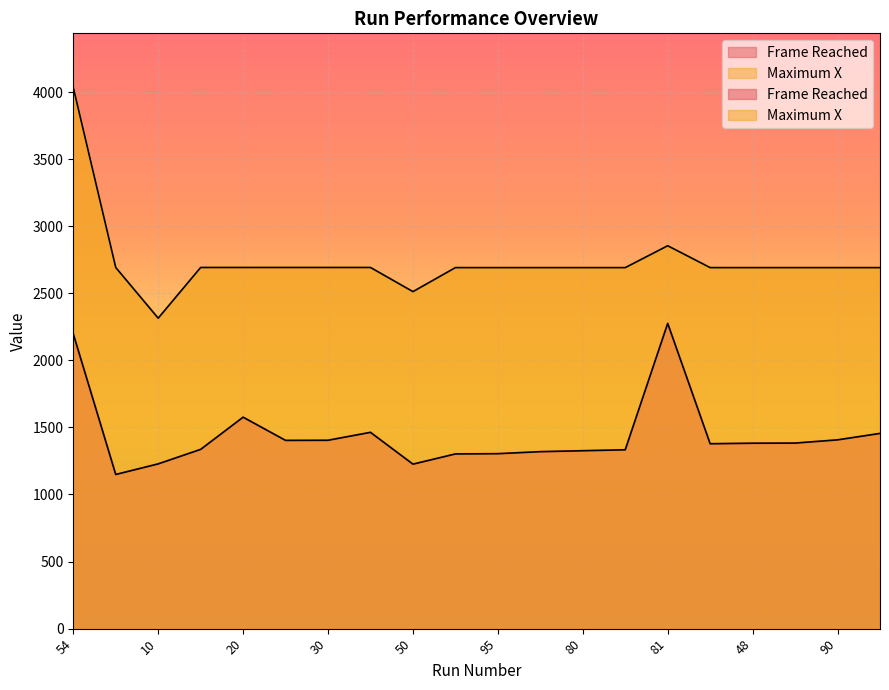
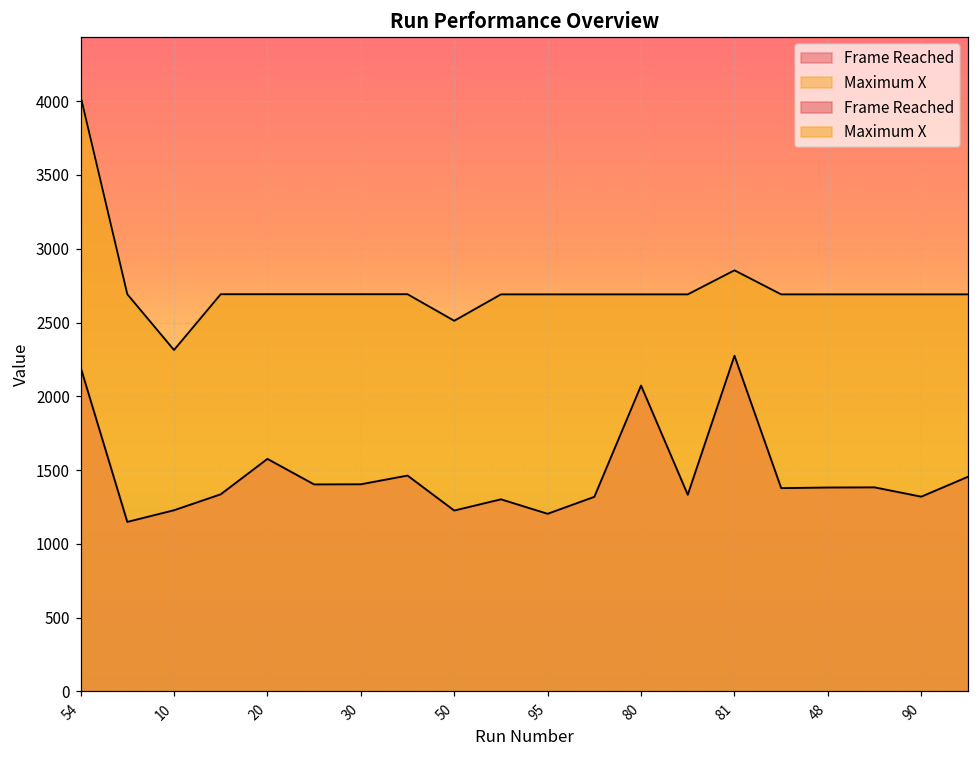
Frame Reached, 95: 1300 -> 1200
Frame Reached, 80: 1330 -> 2070
Frame Reached, 90: 1410 -> 1320
